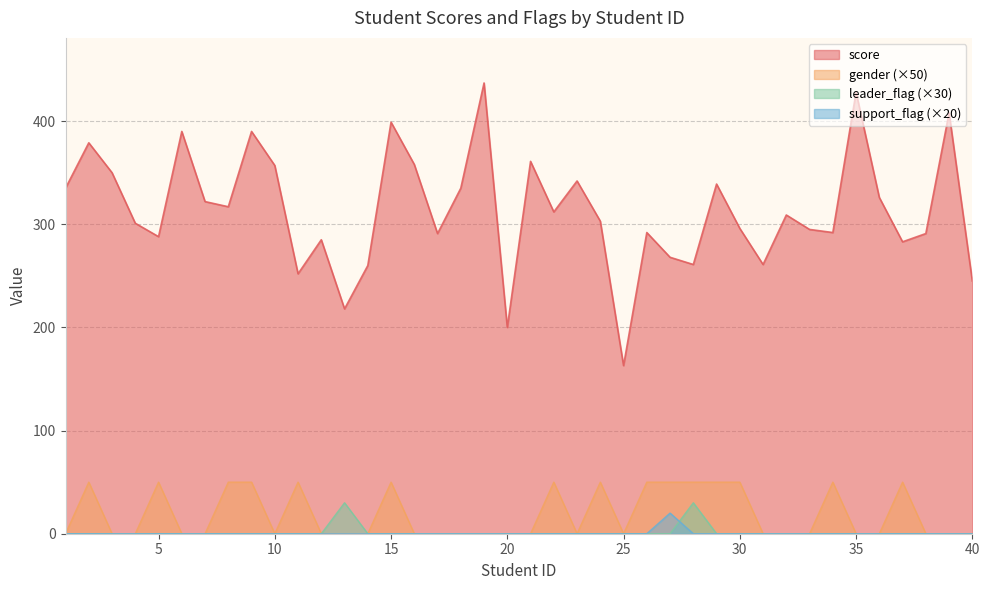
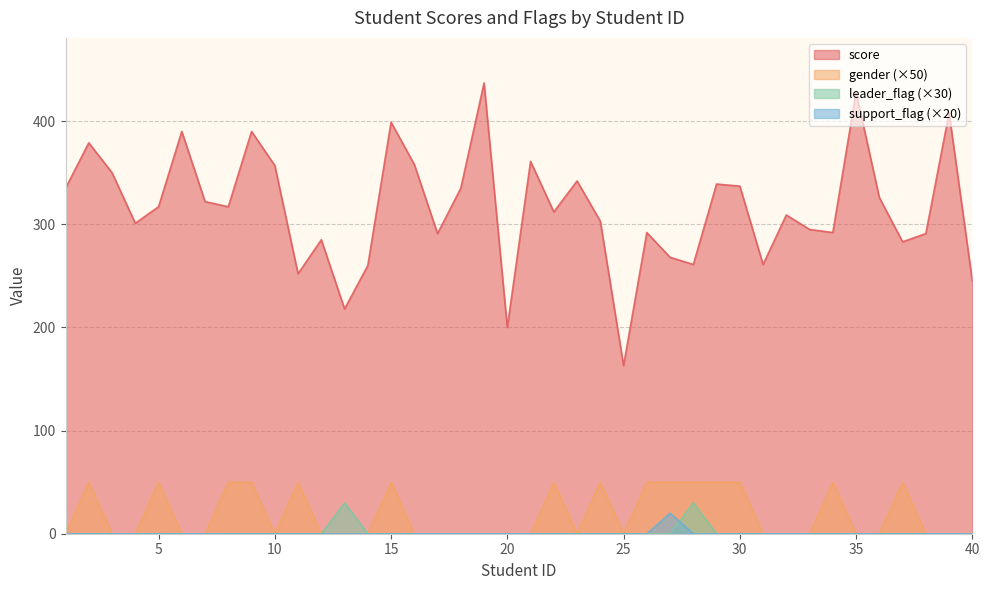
score, 5: 288 -> 317
score, 30: 296 -> 337
